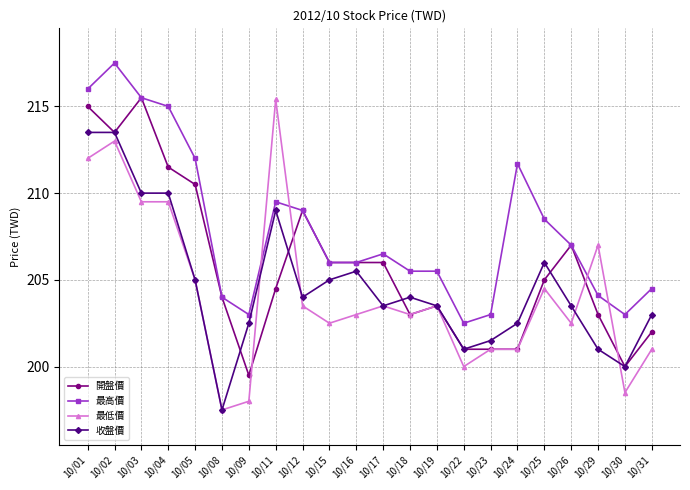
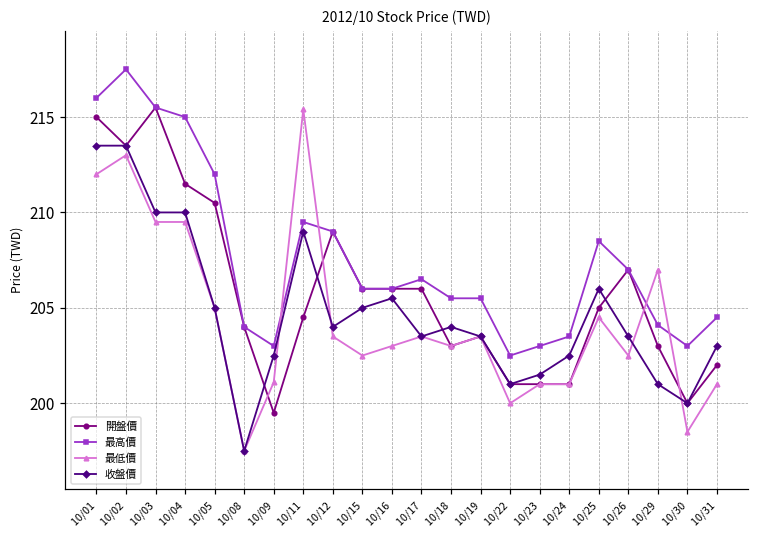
最低價, 10/09: 198.0 -> 201.1
最高價, 10/24: 211.7 -> 203.5
